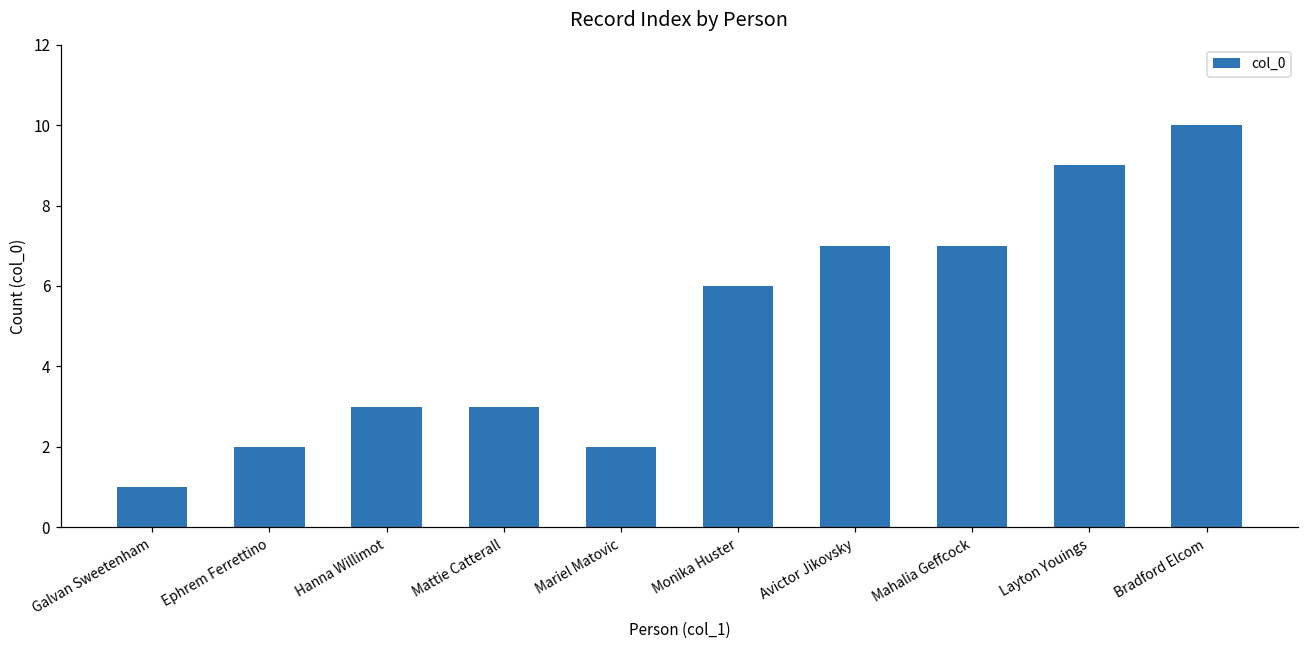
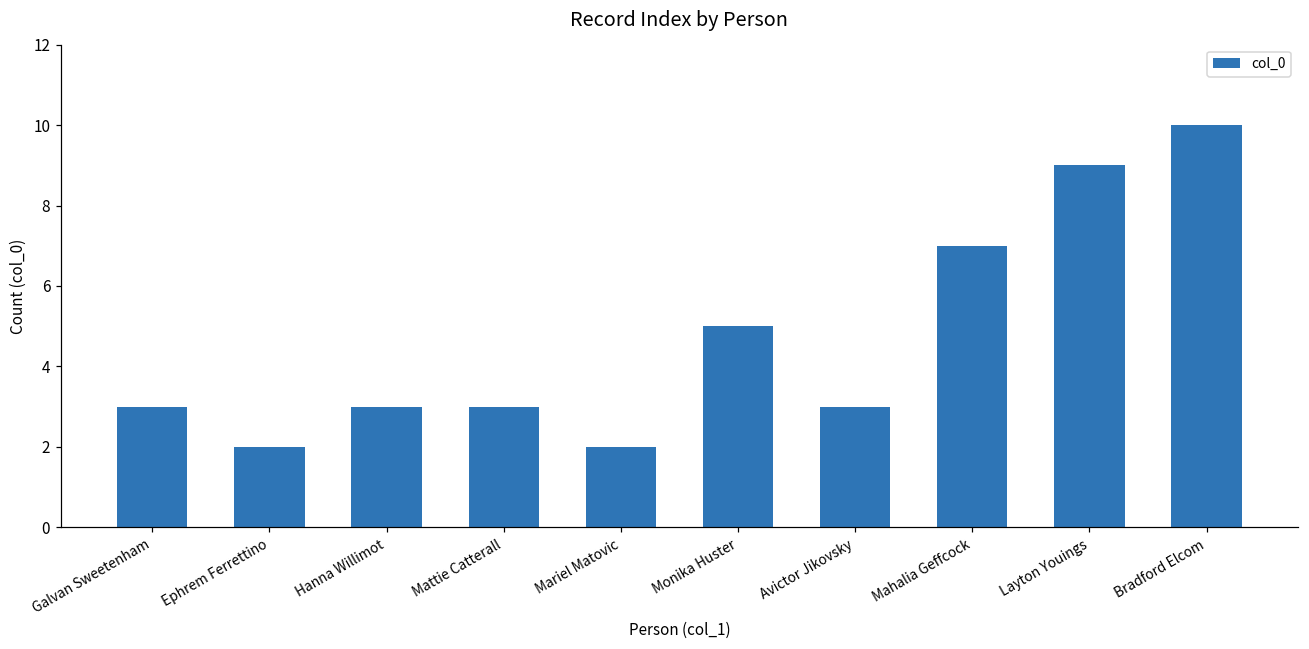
Galvan Sweetenham: 1 -> 3
Monika Huster: 6 -> 5
Avictor Jikovsky: 7 -> 3
